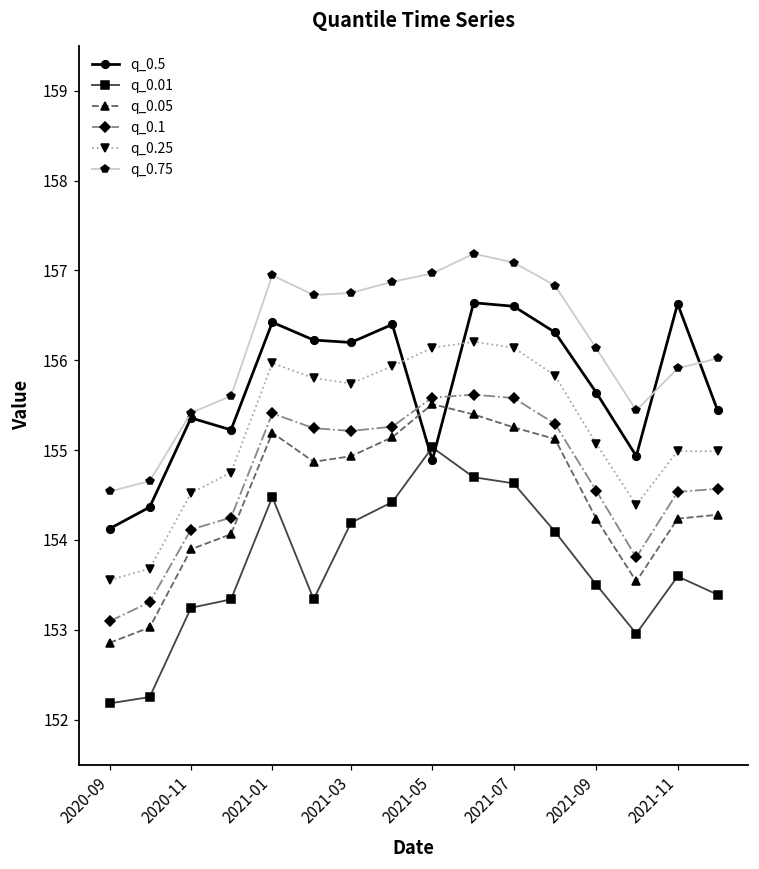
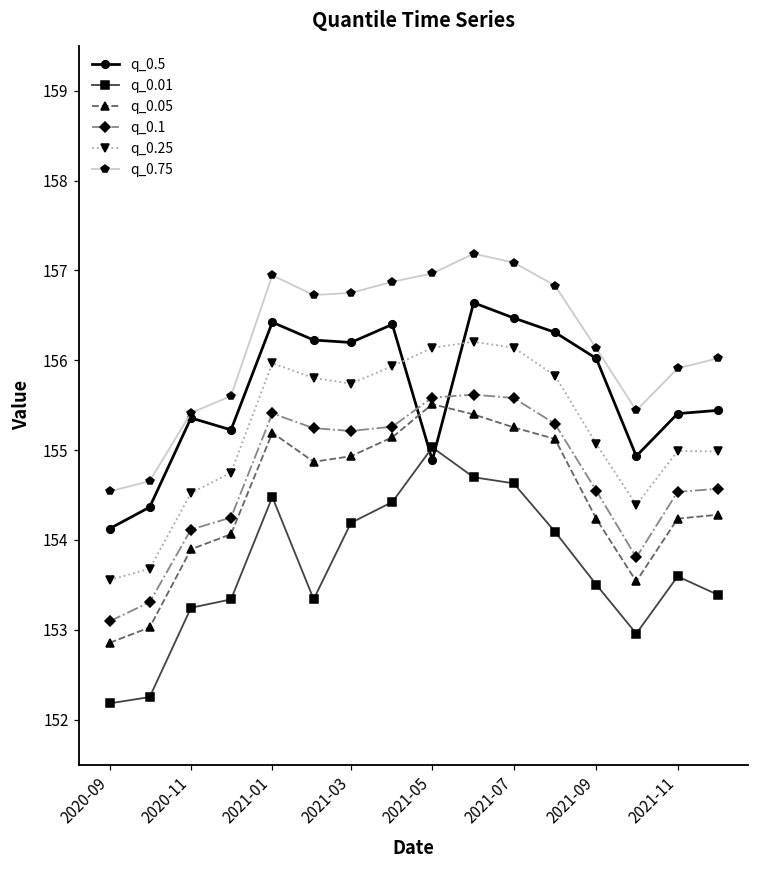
q_0.5, 2021-07: 156.6 -> 156.5
q_0.5, 2021-09: 155.6 -> 156.0
q_0.5, 2021-11: 156.6 -> 155.4
